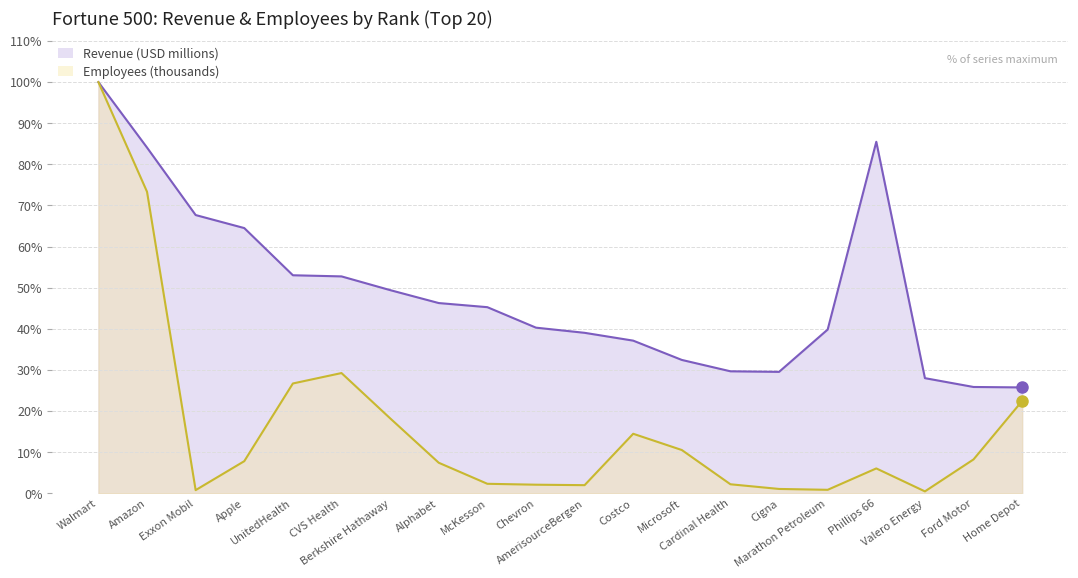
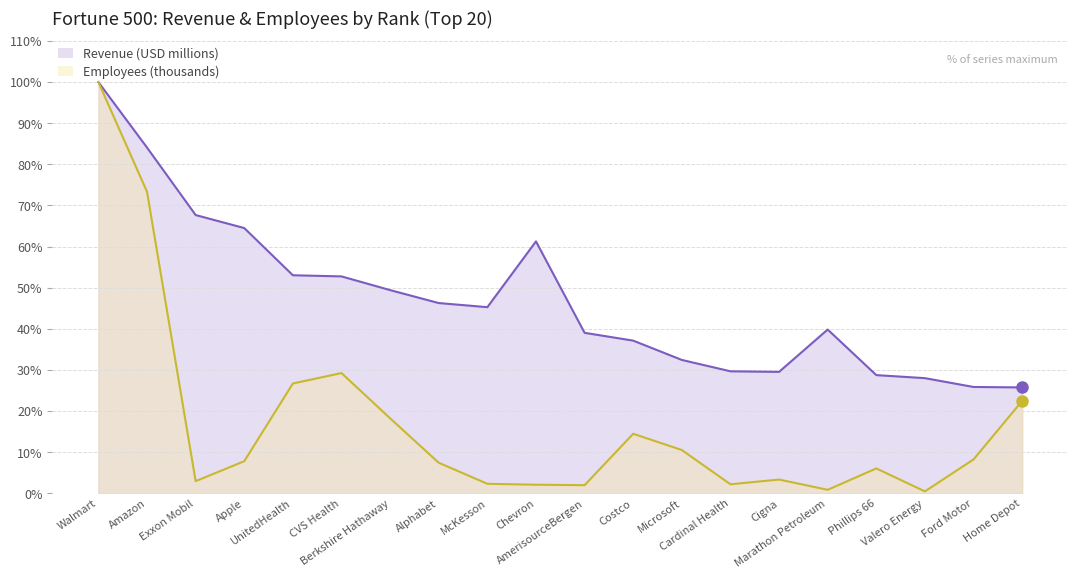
Employees (thousands), Exxon Mobil: 1% -> 3%
Revenue (USD millions), Chevron: 40% -> 61%
Employees (thousands), Cigna: 1% -> 3%
Revenue (USD millions), Phillips 66: 85% -> 29%
